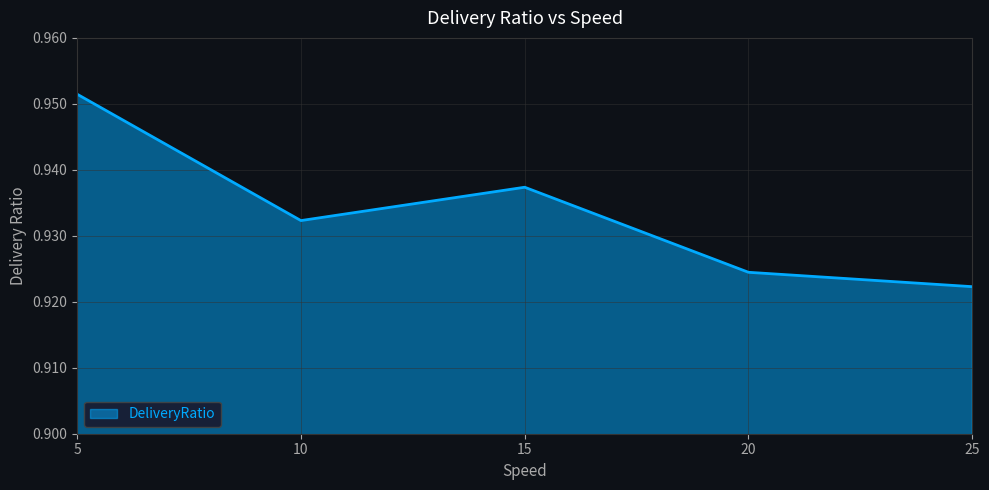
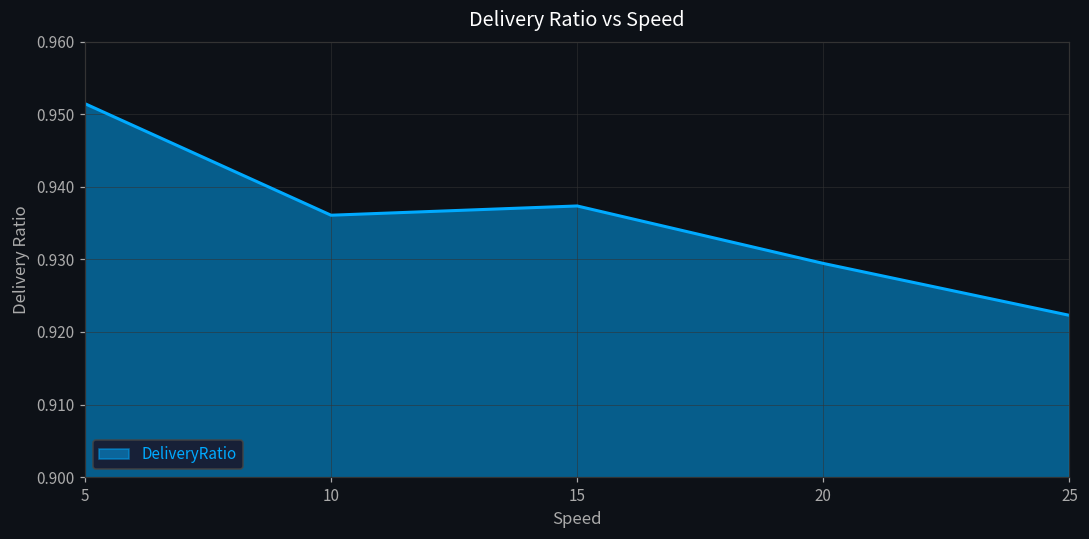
10: 0.932 -> 0.936
20: 0.924 -> 0.929
